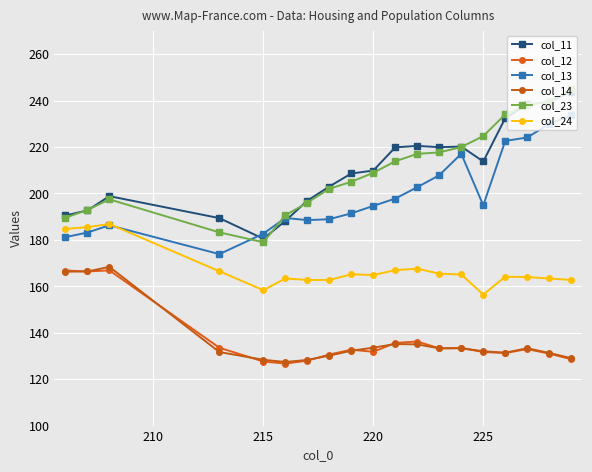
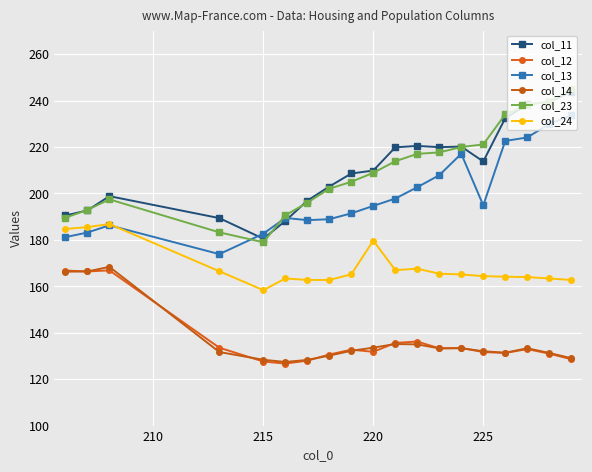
col_24, 220: 165 -> 180
col_23, 225: 225 -> 221
col_24, 225: 156 -> 164
